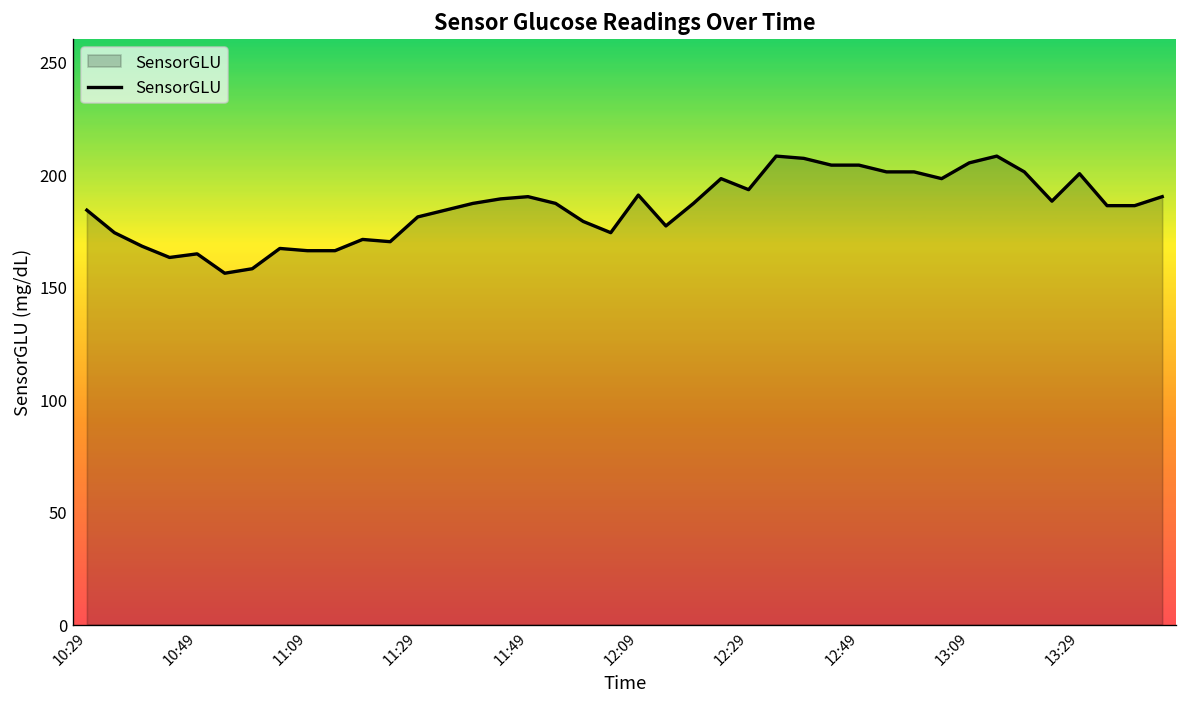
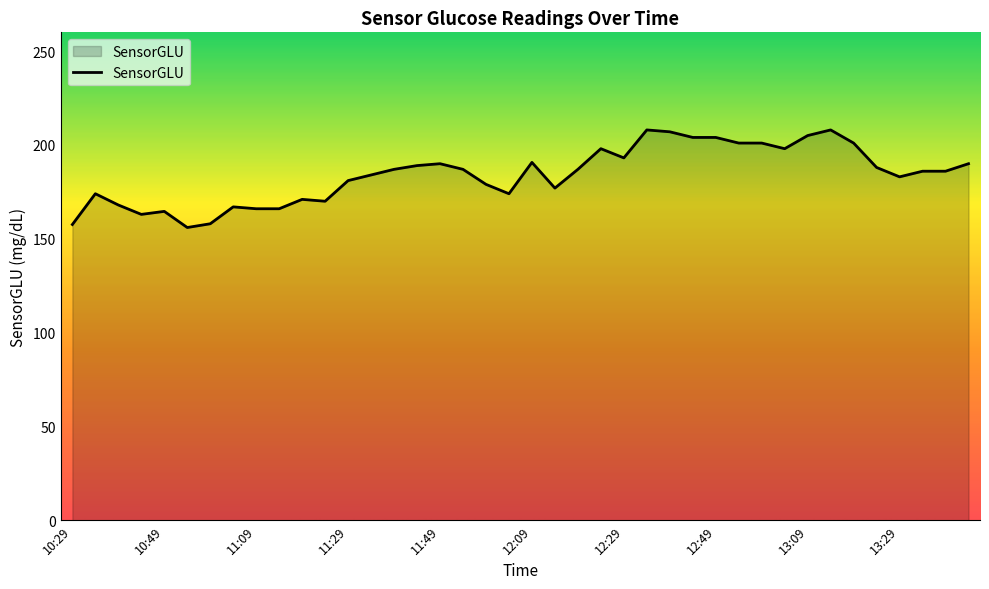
10:29: 184 -> 158
13:29: 200 -> 183
